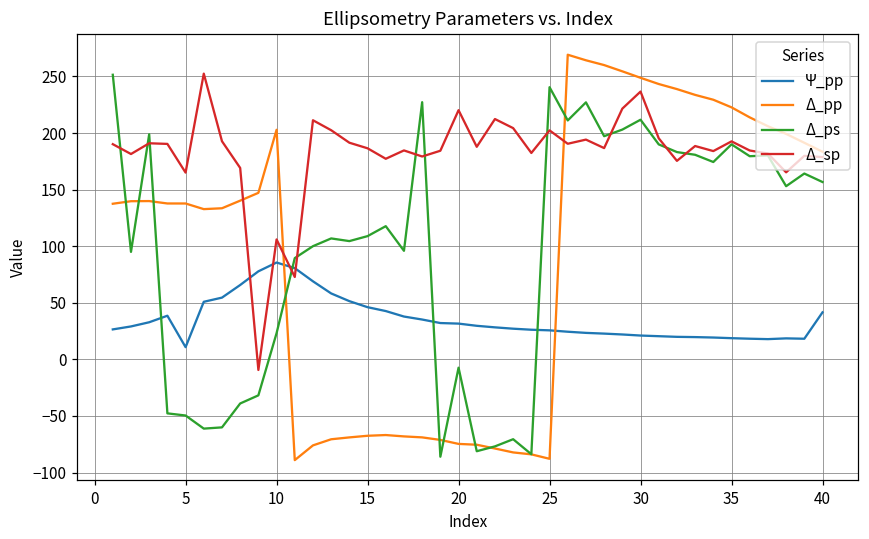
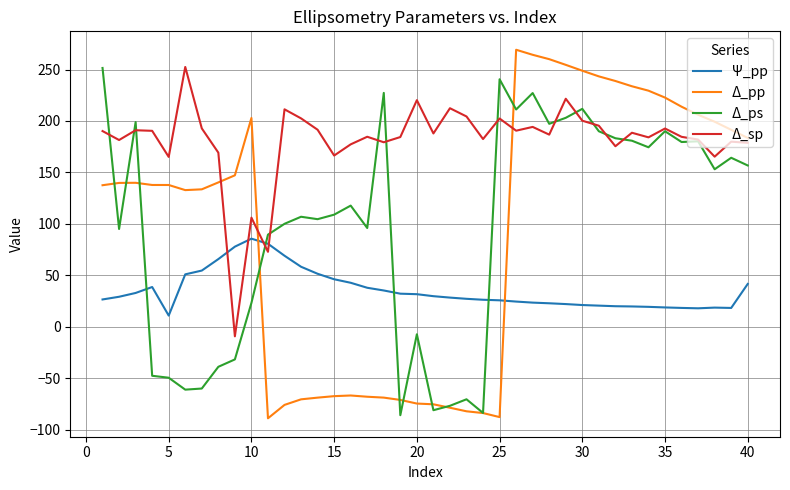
Δ_sp, 15: 187 -> 166
Δ_sp, 30: 237 -> 200
